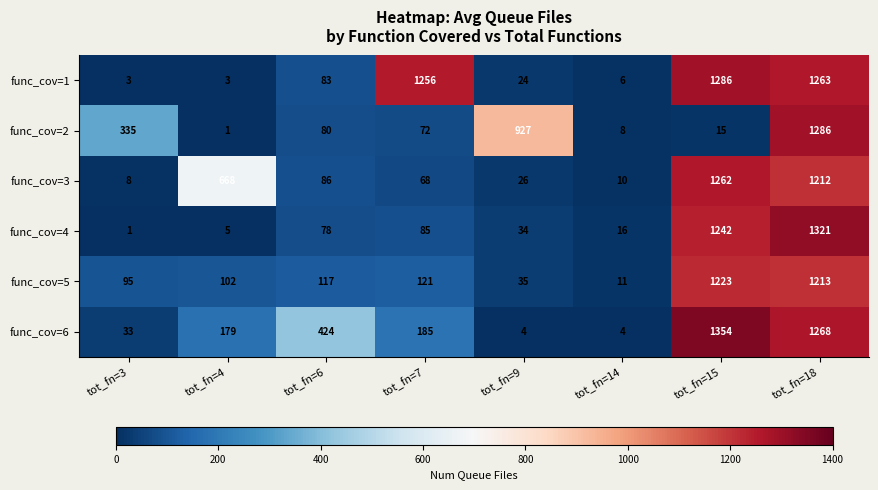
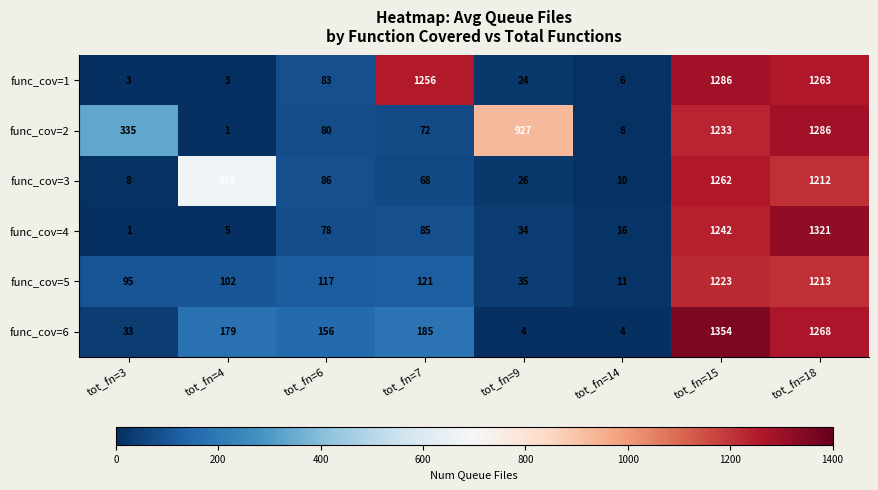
func_cov=2, tot_fn=15: 15 -> 1233
func_cov=6, tot_fn=6: 424 -> 156
